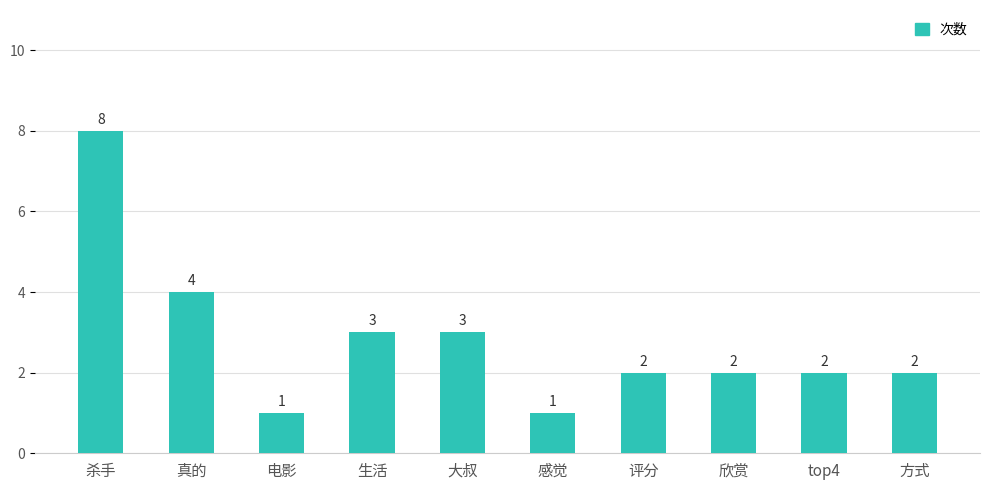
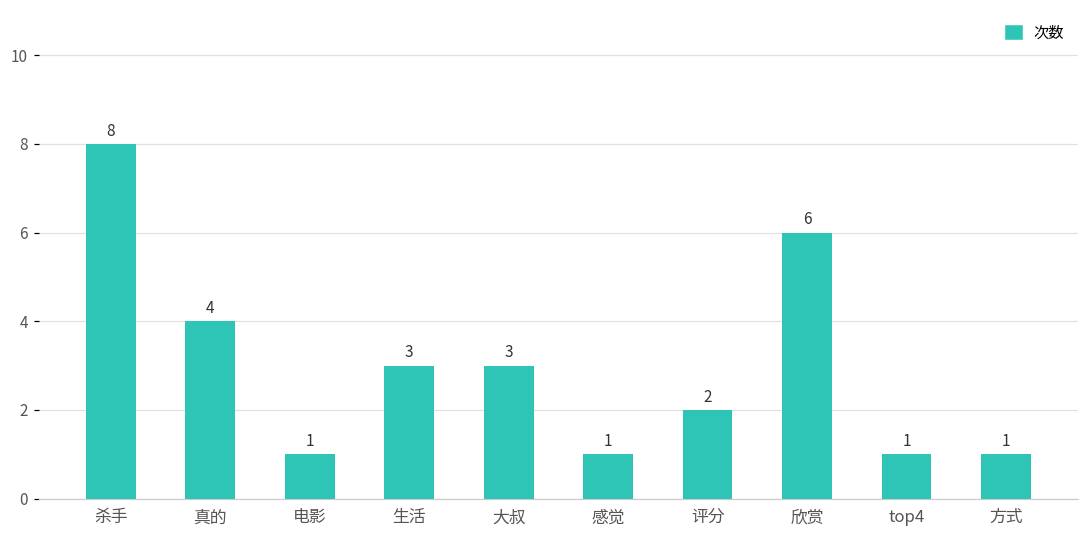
欣赏: 2 -> 6
top4: 2 -> 1
方式: 2 -> 1
